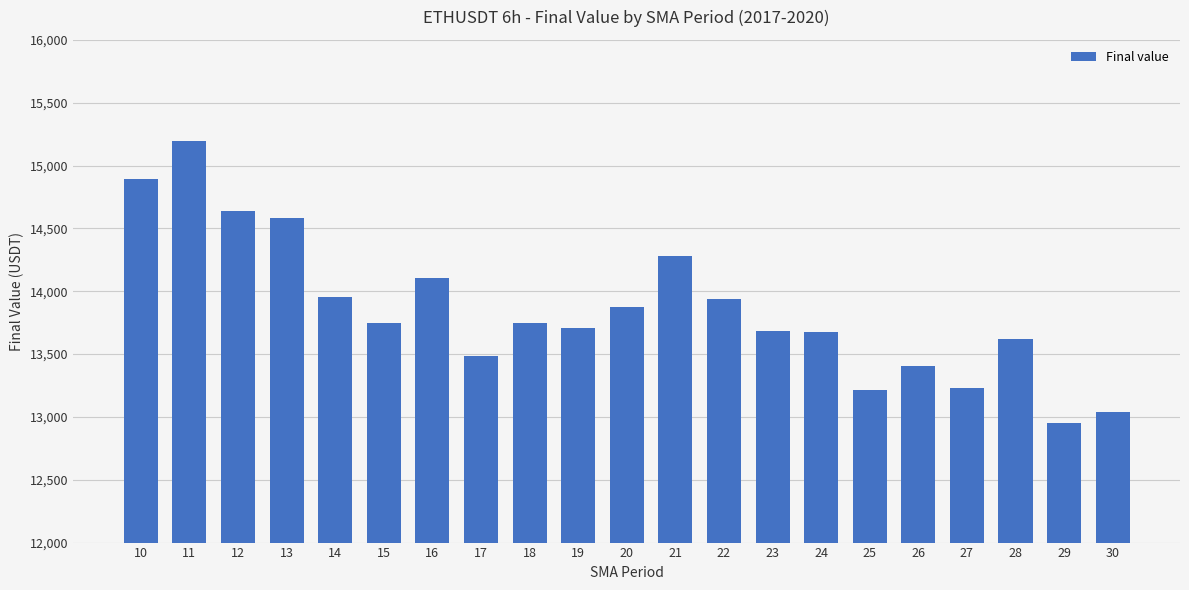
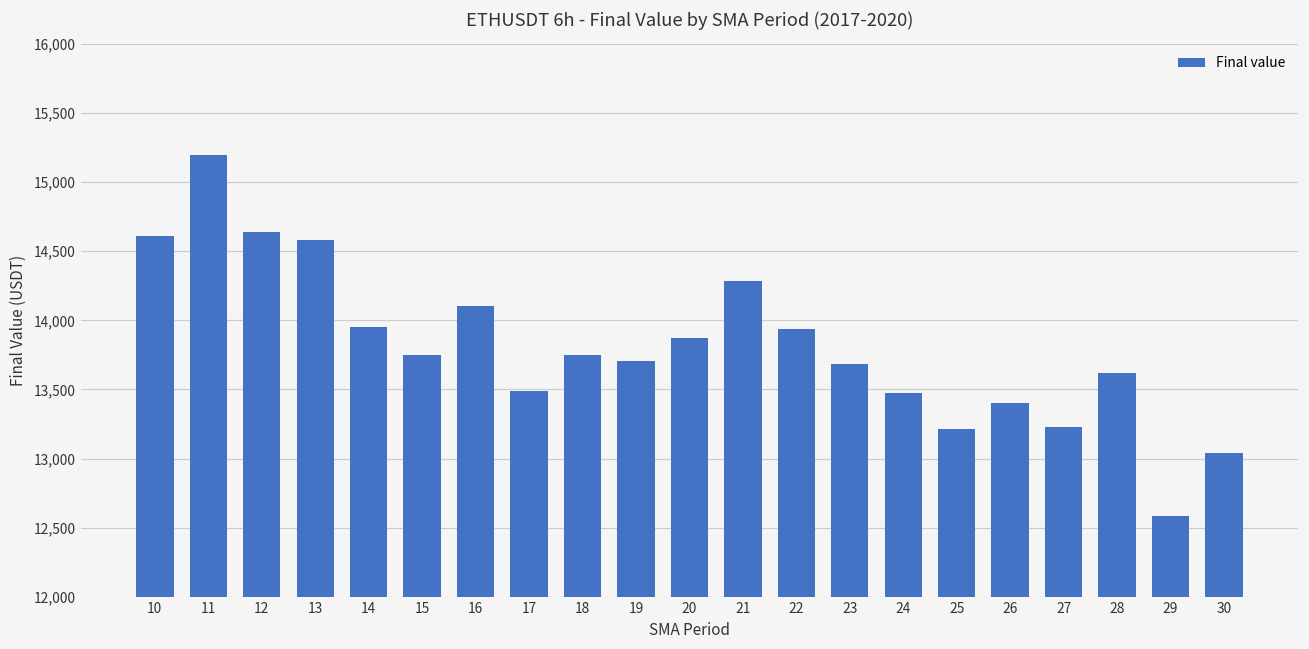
10: 14,890 -> 14,610
24: 13,680 -> 13,470
29: 12,950 -> 12,580
